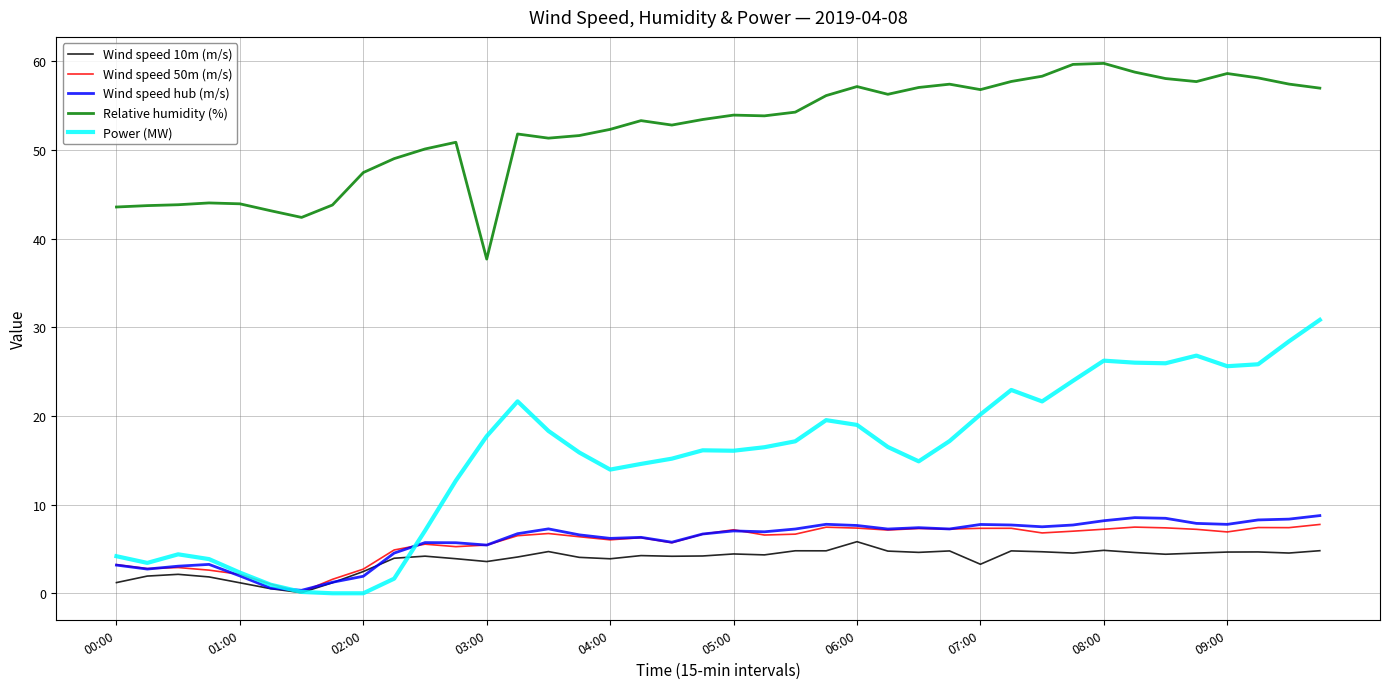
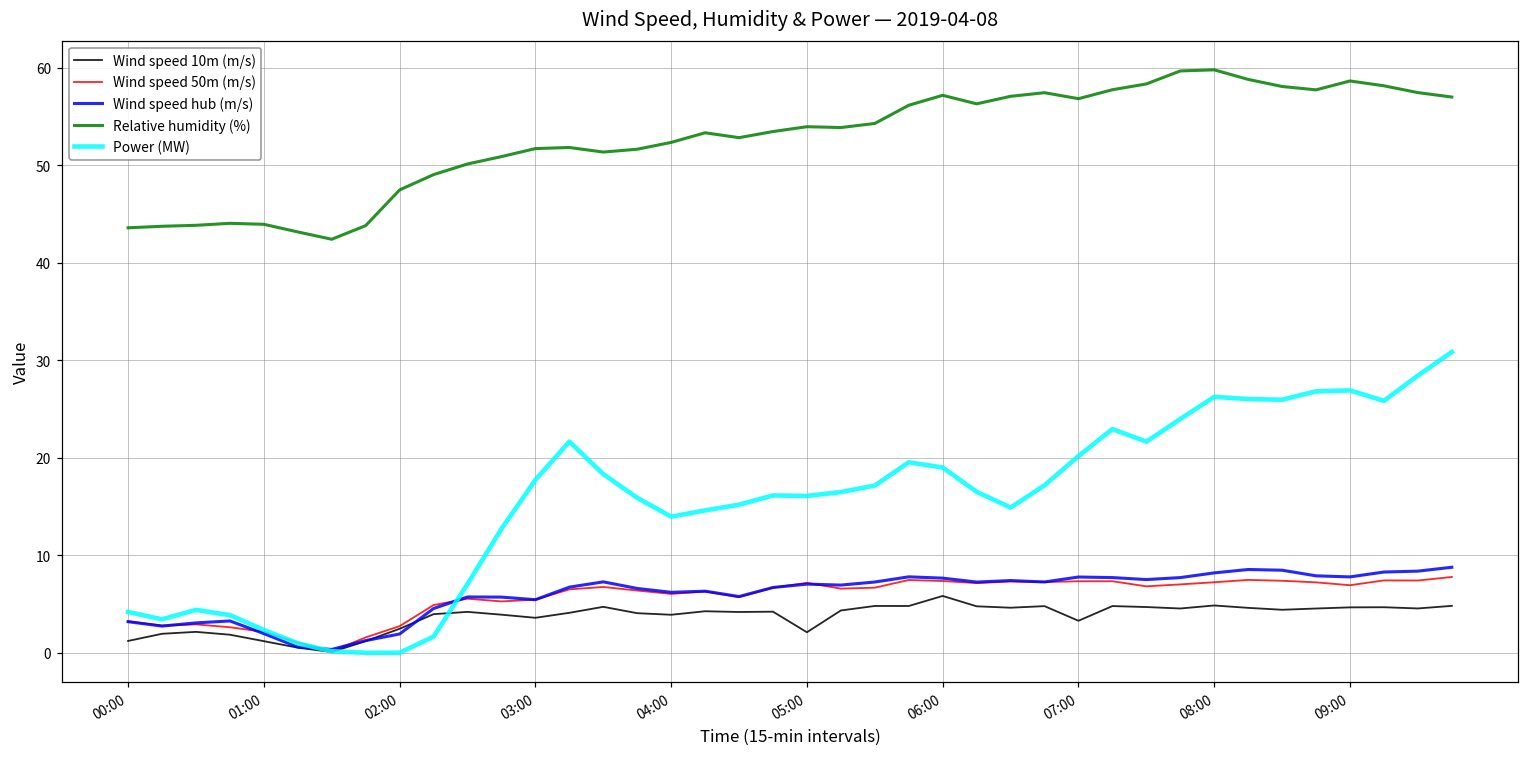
Relative humidity (%), 03:00: 38 -> 52
Wind speed 10m (m/s), 05:00: 4 -> 2
Power (MW), 09:00: 26 -> 27
